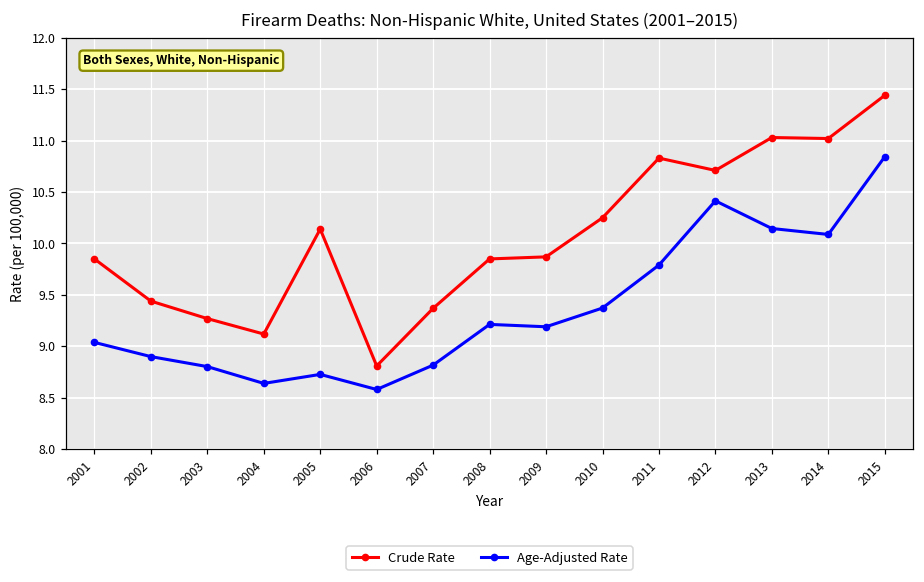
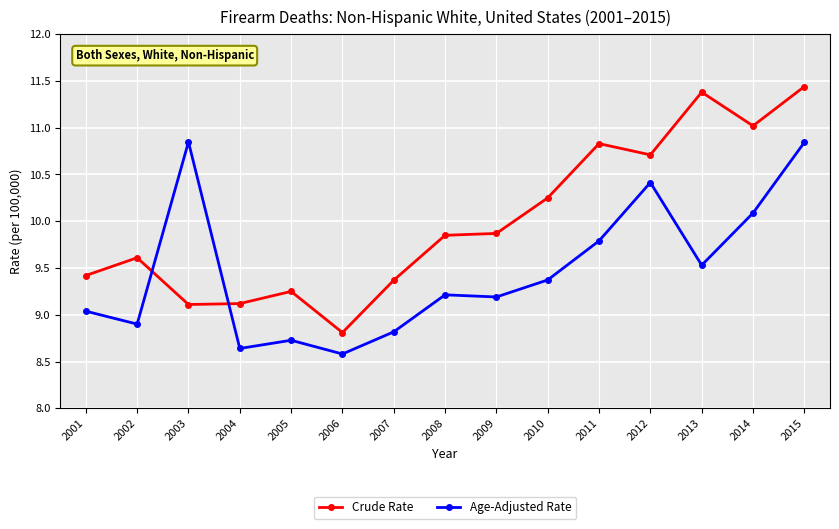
Crude Rate, 2001: 9.9 -> 9.4
Crude Rate, 2002: 9.4 -> 9.6
Crude Rate, 2003: 9.3 -> 9.1
Age-Adjusted Rate, 2003: 8.8 -> 10.8
Crude Rate, 2005: 10.1 -> 9.3
Crude Rate, 2013: 11.0 -> 11.4
Age-Adjusted Rate, 2013: 10.1 -> 9.5
